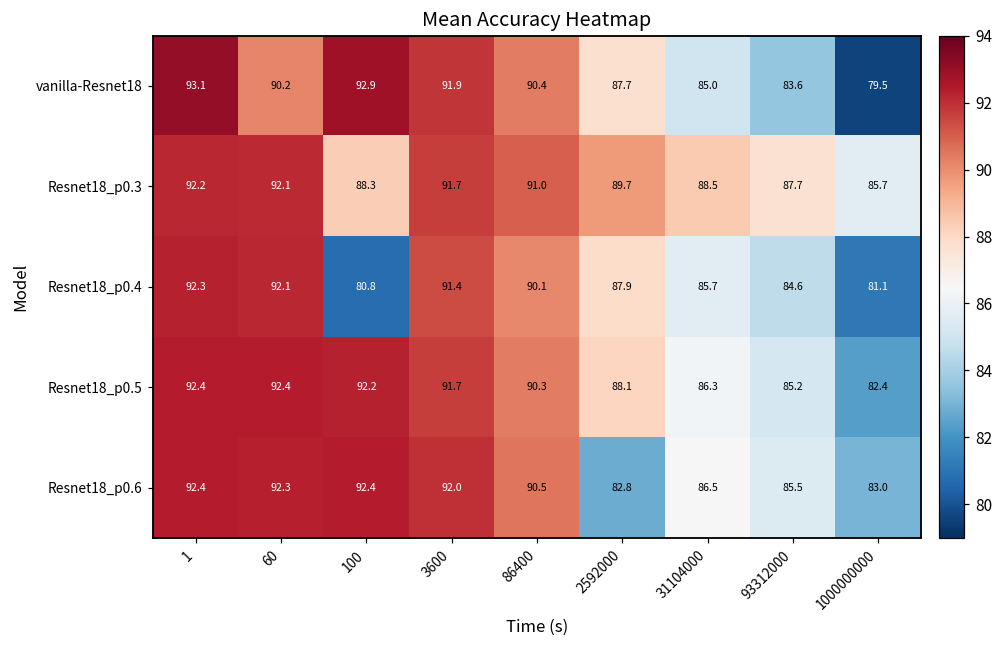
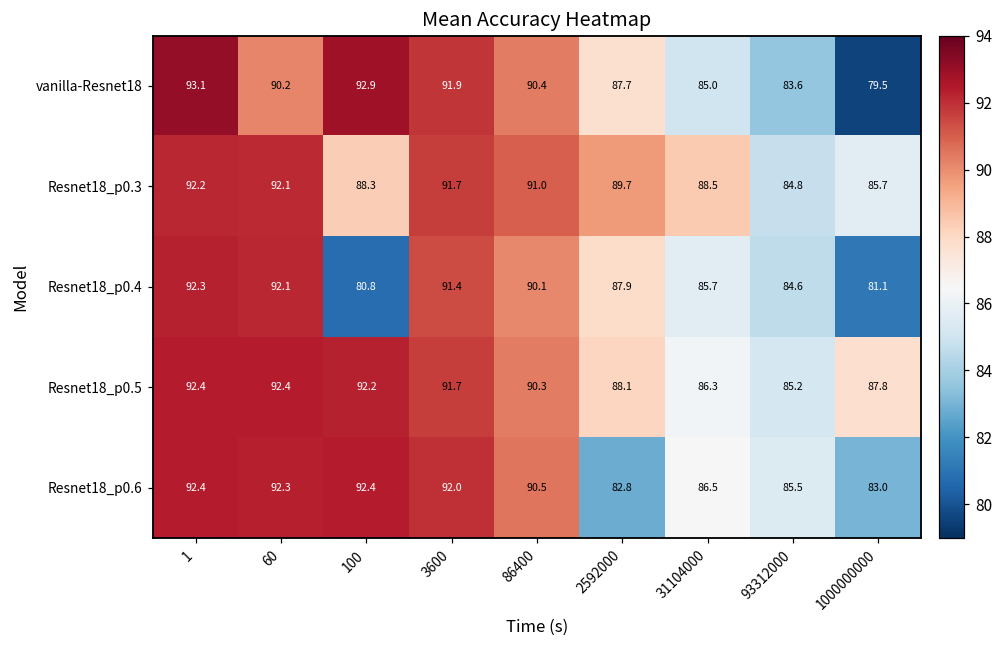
Resnet18_p0.3, 93312000: 87.7 -> 84.8
Resnet18_p0.5, 1000000000: 82.4 -> 87.8
